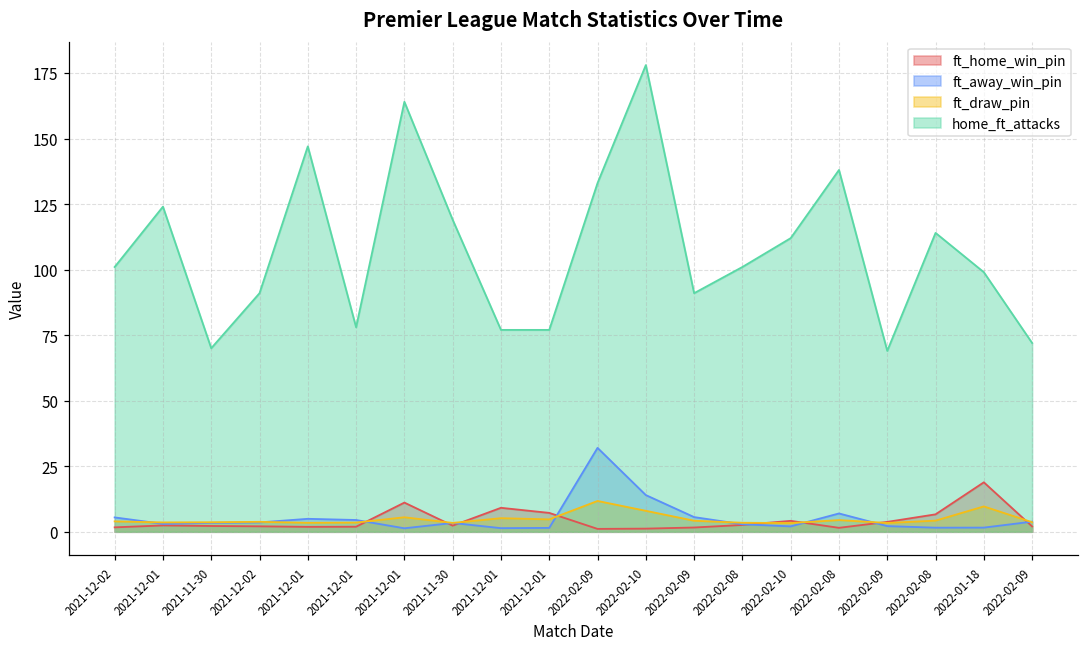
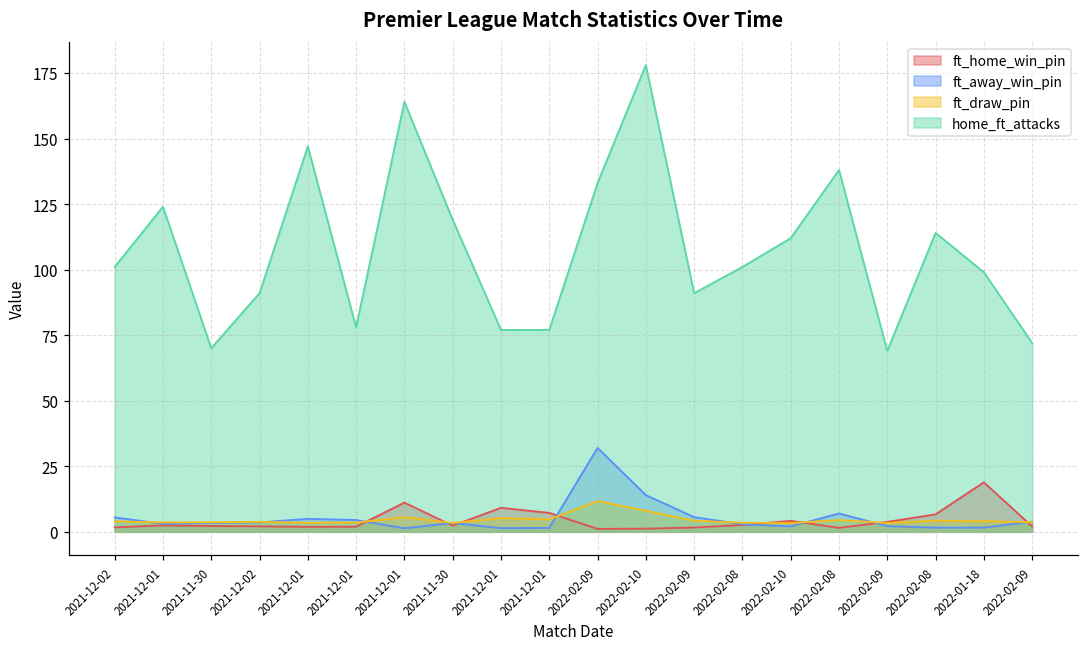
ft_draw_pin, 2022-01-18: 10 -> 4
